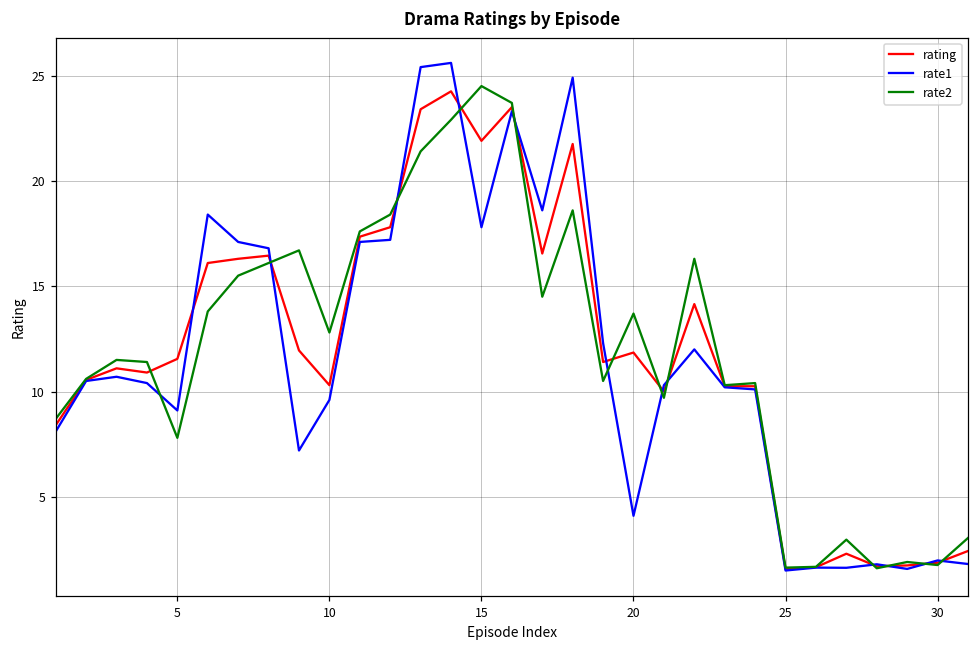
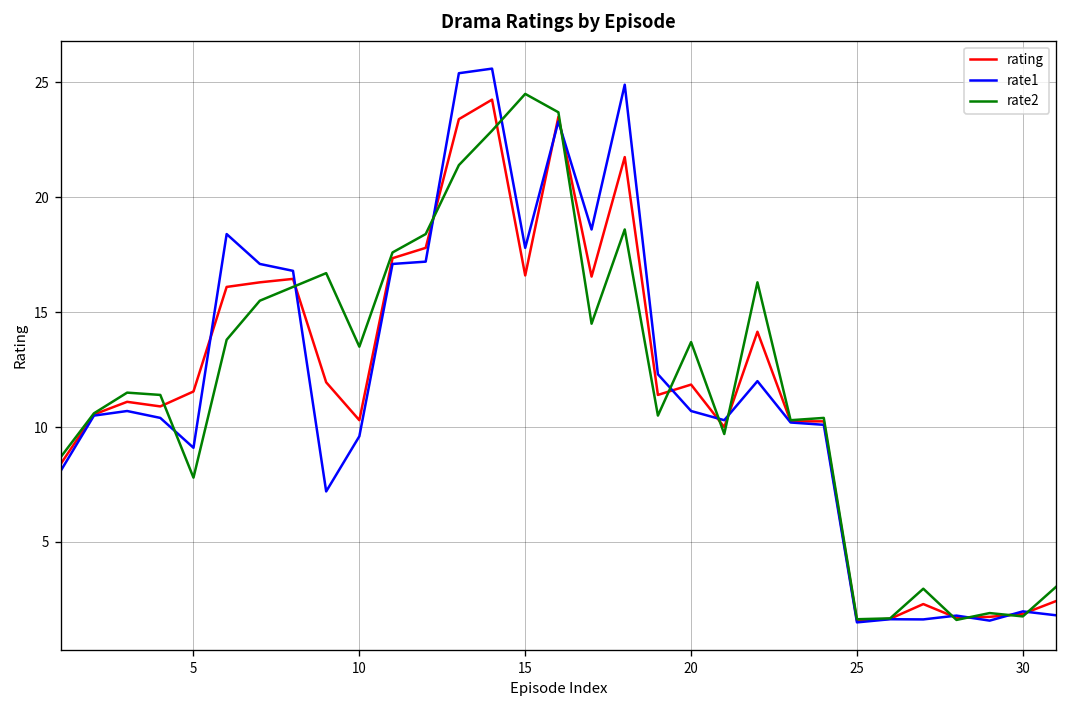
rate2, 10: 12.8 -> 13.5
rating, 15: 21.9 -> 16.6
rate1, 20: 4.1 -> 10.7
